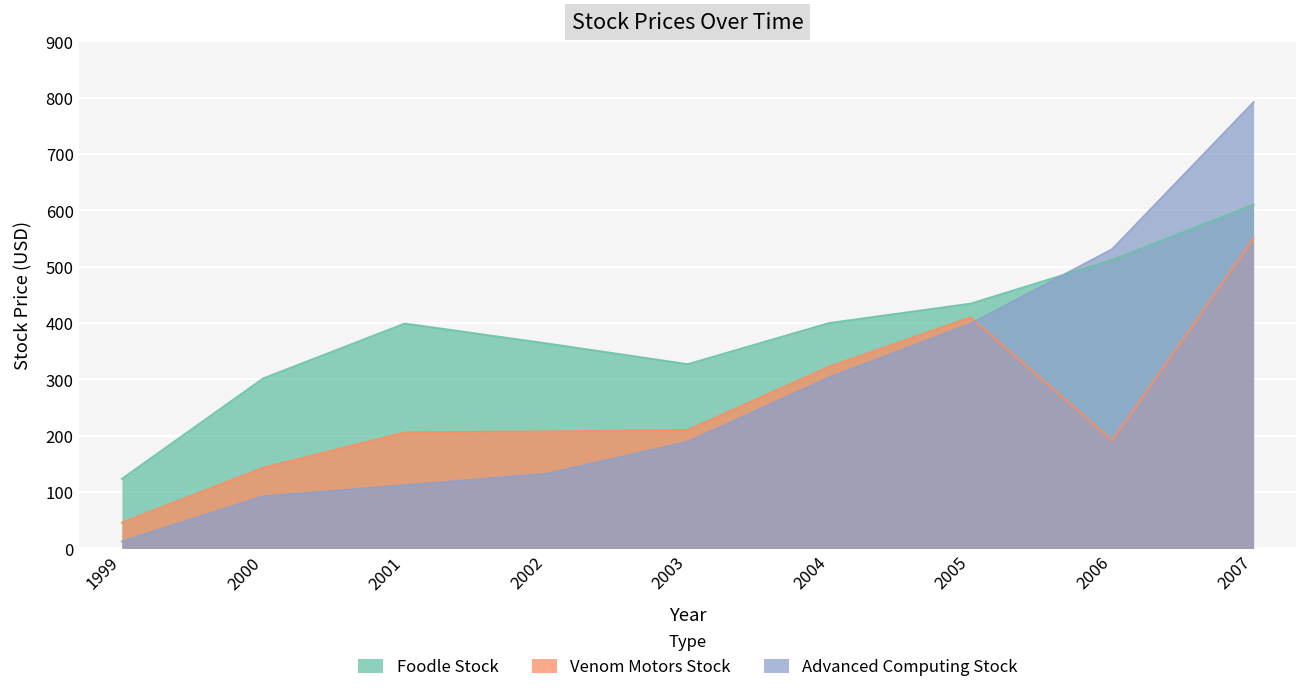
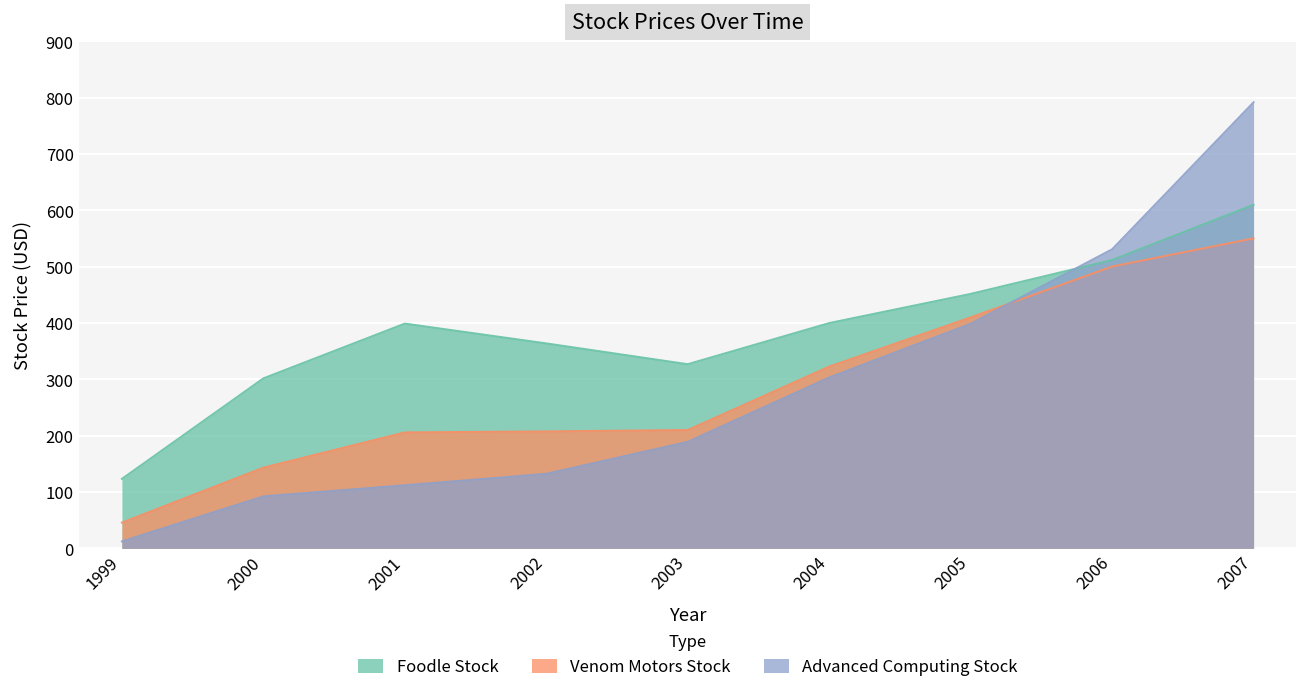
Foodle Stock, 2005: 430 -> 450
Venom Motors Stock, 2006: 190 -> 500
